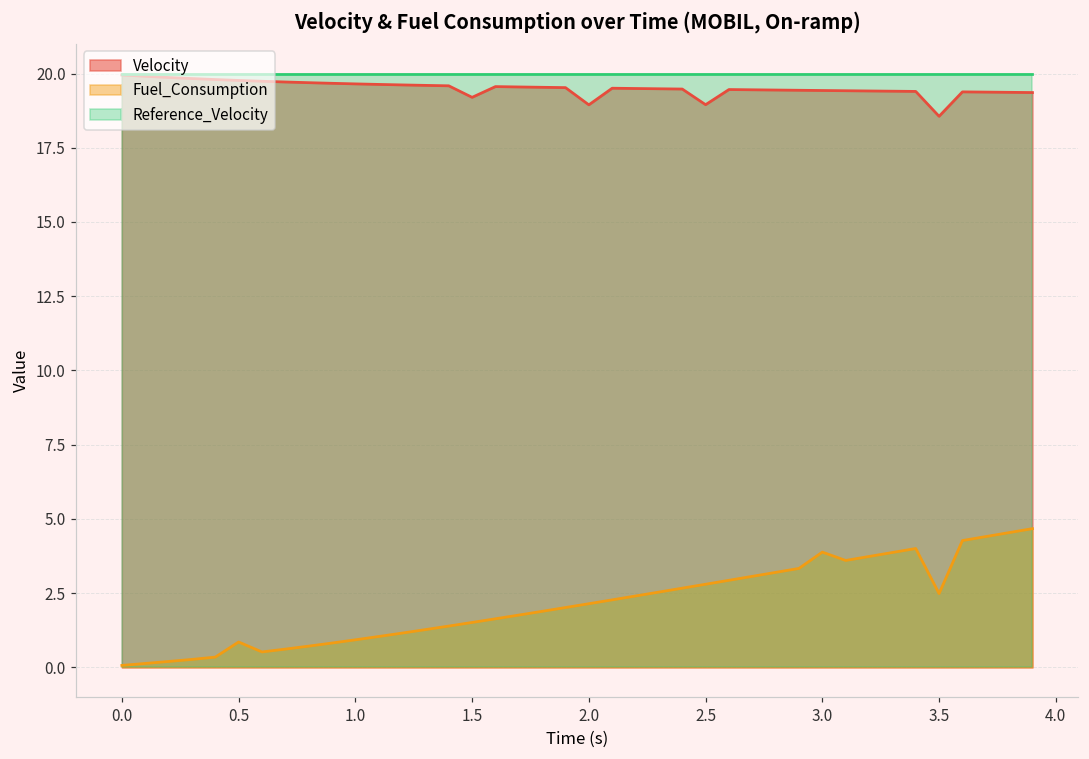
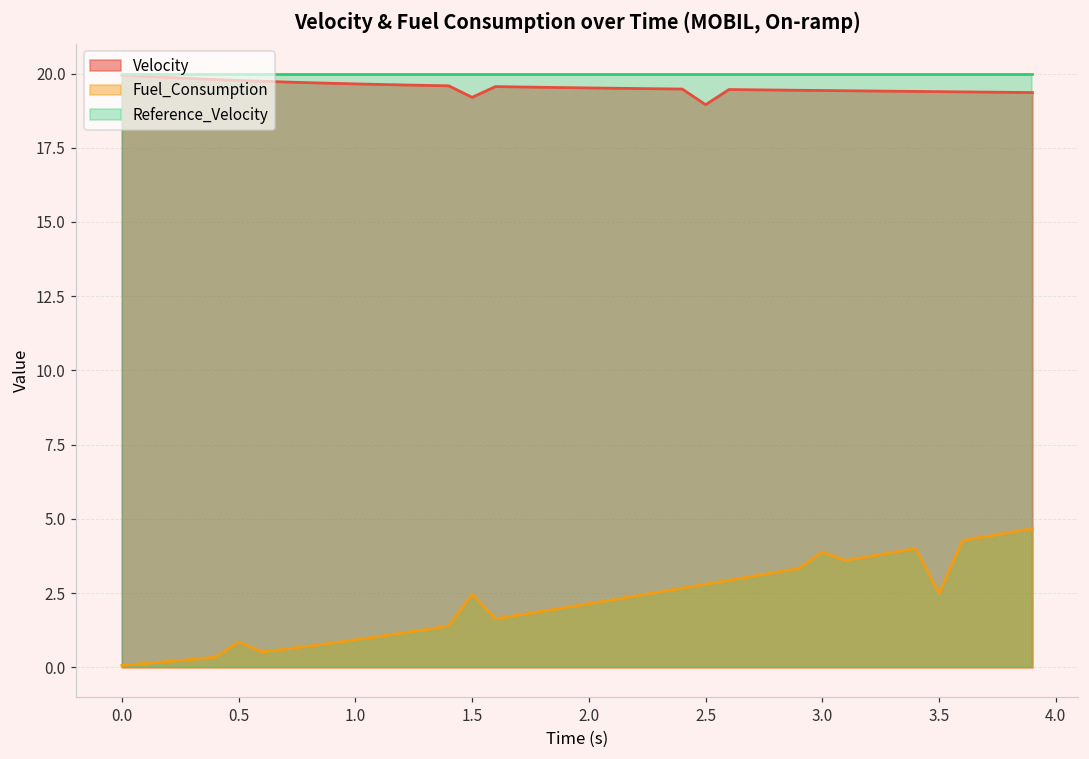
Fuel_Consumption, 1.5: 1.5 -> 2.5
Velocity, 2.0: 18.9 -> 19.5
Velocity, 3.5: 18.6 -> 19.4
